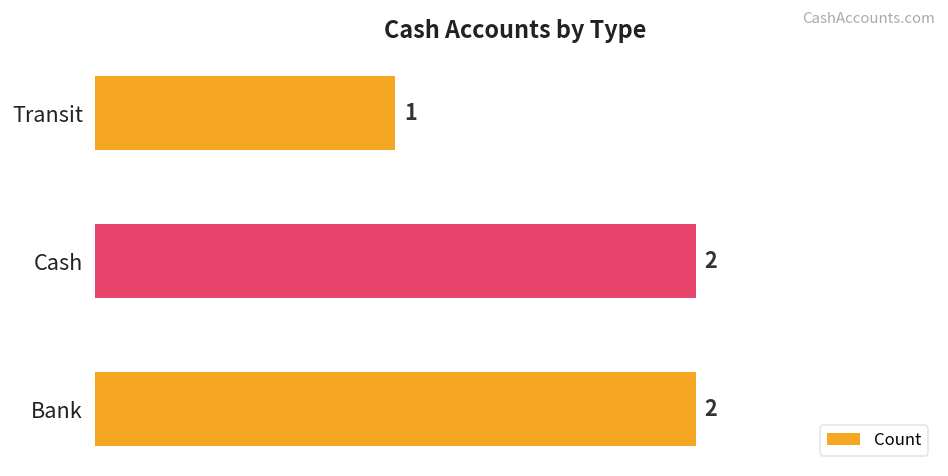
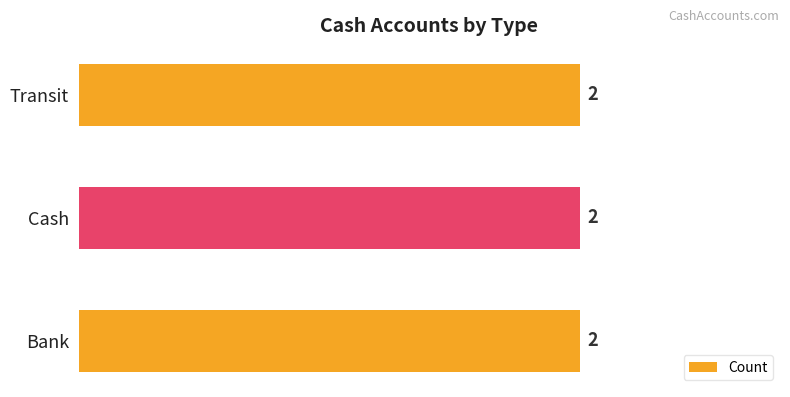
Transit: 1 -> 2
